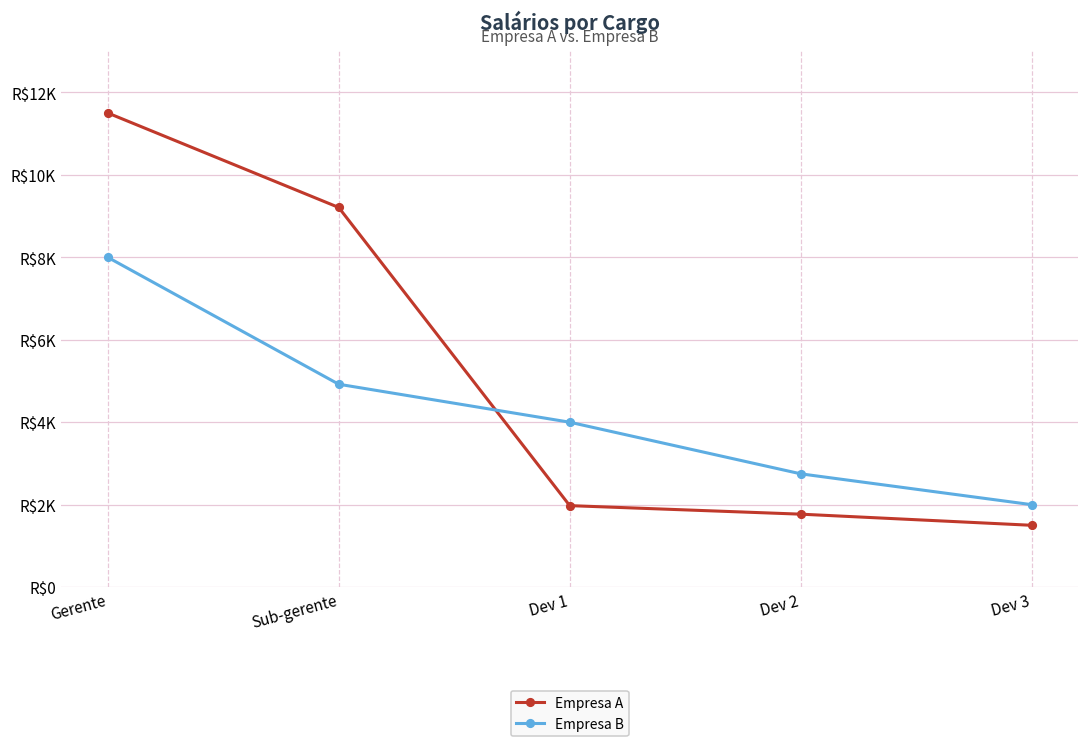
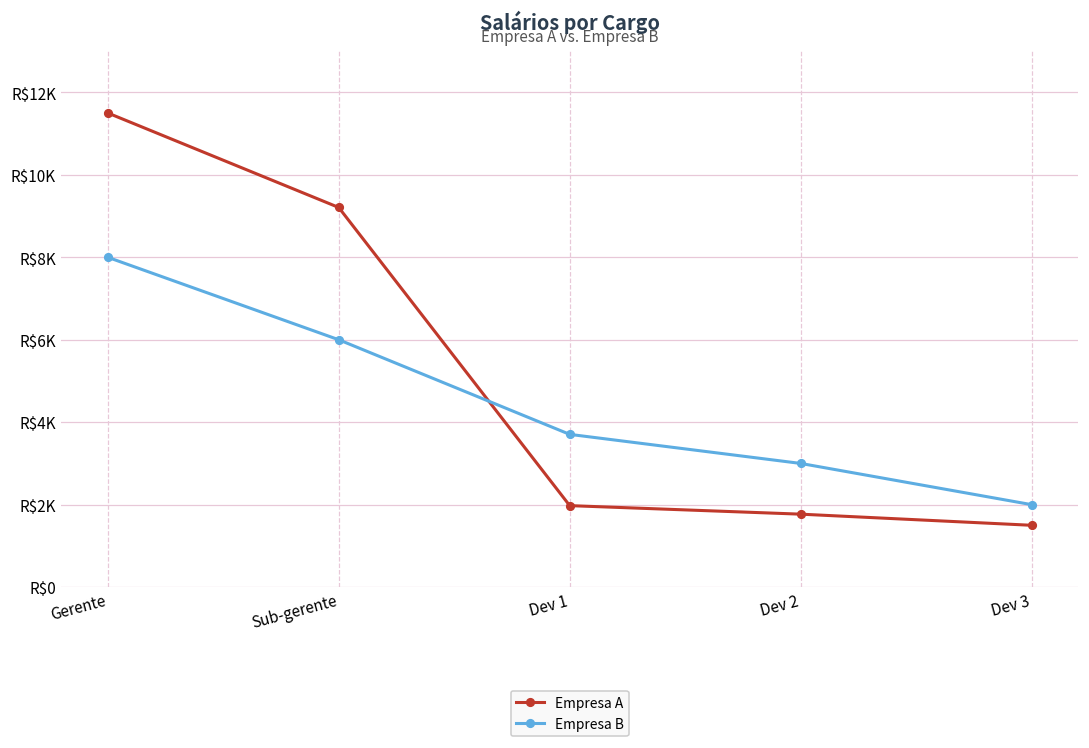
Empresa B, Sub-gerente: R$4900 -> R$6000
Empresa B, Dev 1: R$4000 -> R$3700
Empresa B, Dev 2: R$2700 -> R$3000
